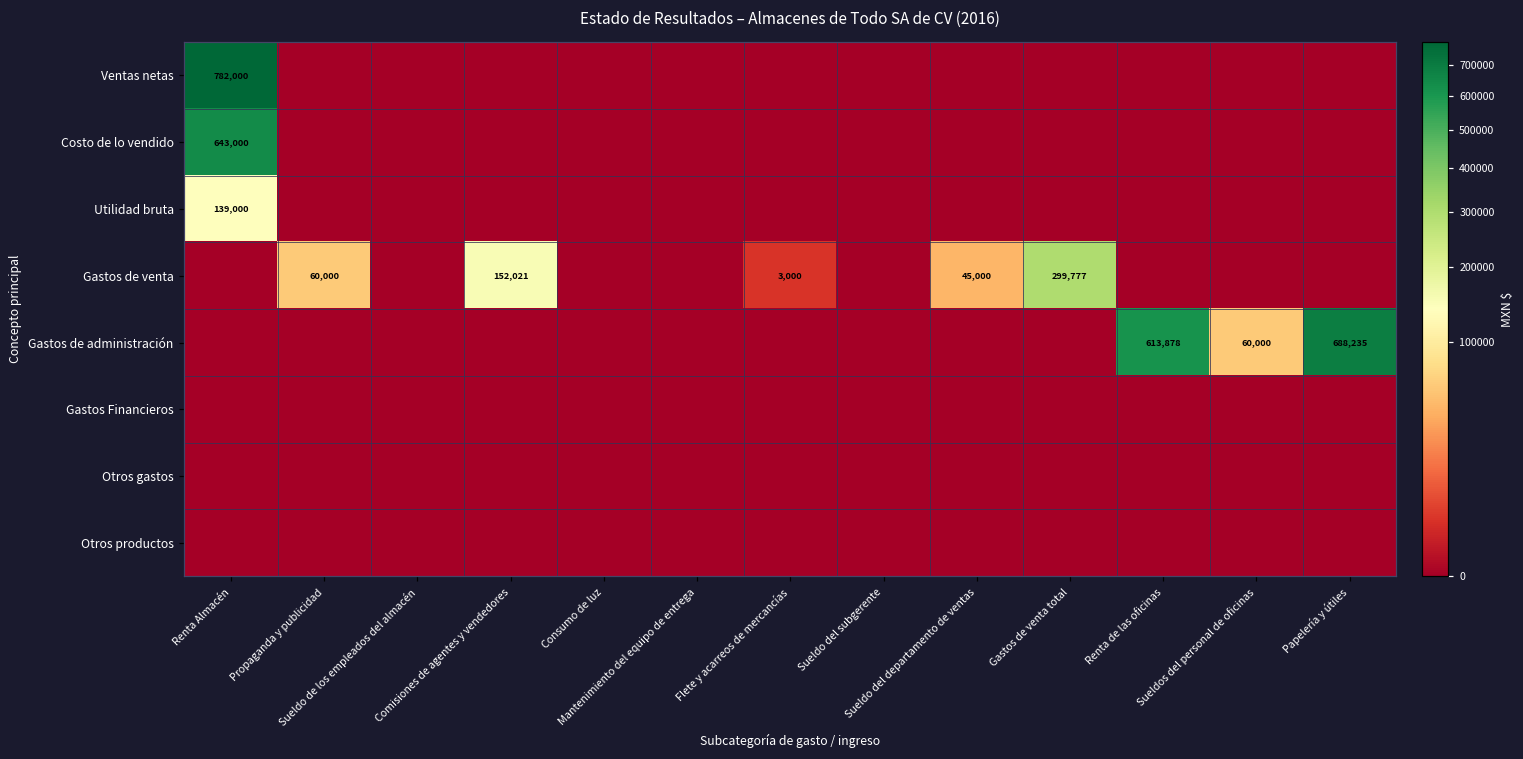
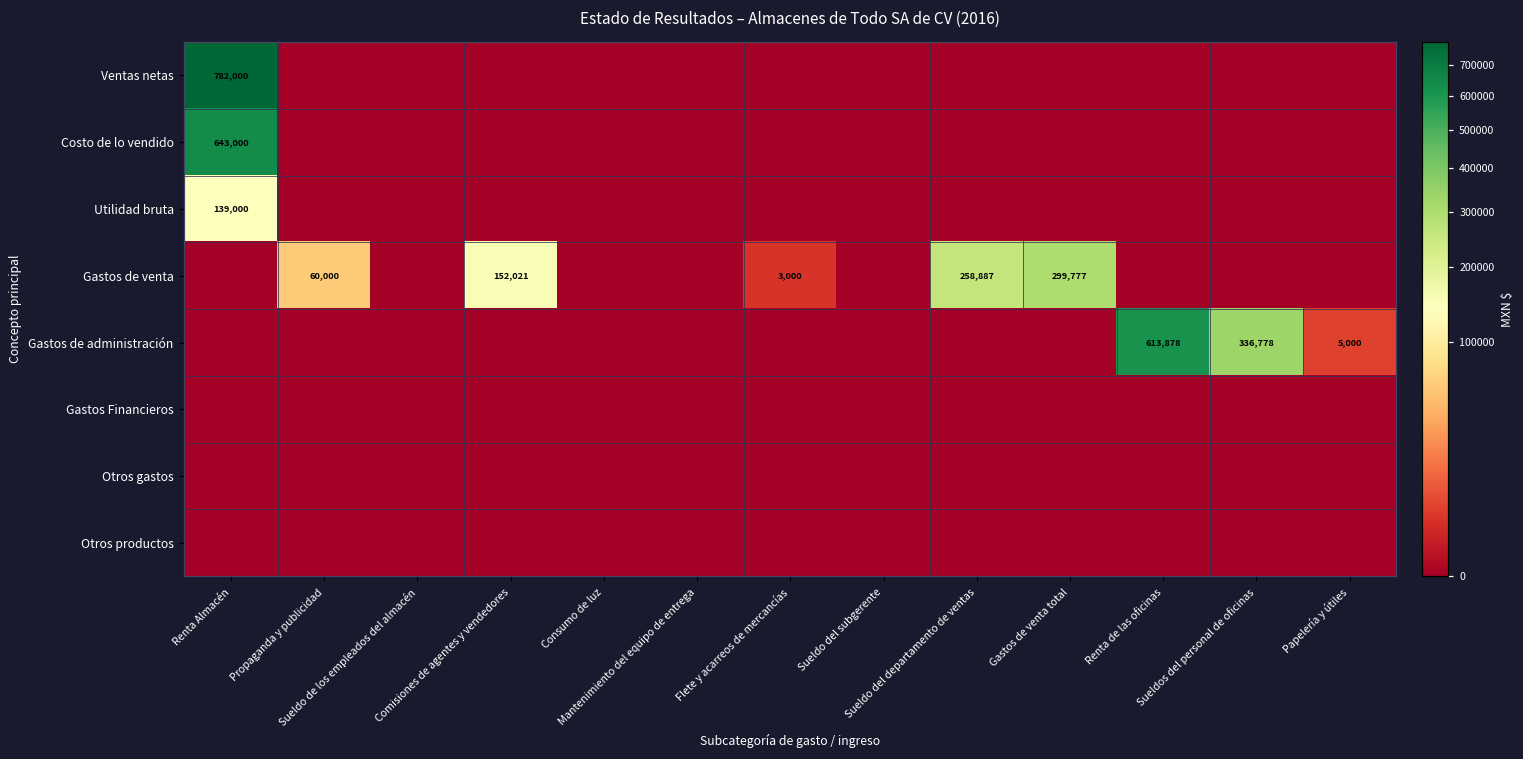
Gastos de venta, Sueldo del departamento de ventas: 45,000 -> 258,887
Gastos de administración, Sueldos del personal de oficinas: 60,000 -> 336,778
Gastos de administración, Papelería y útiles: 688,235 -> 5,000
